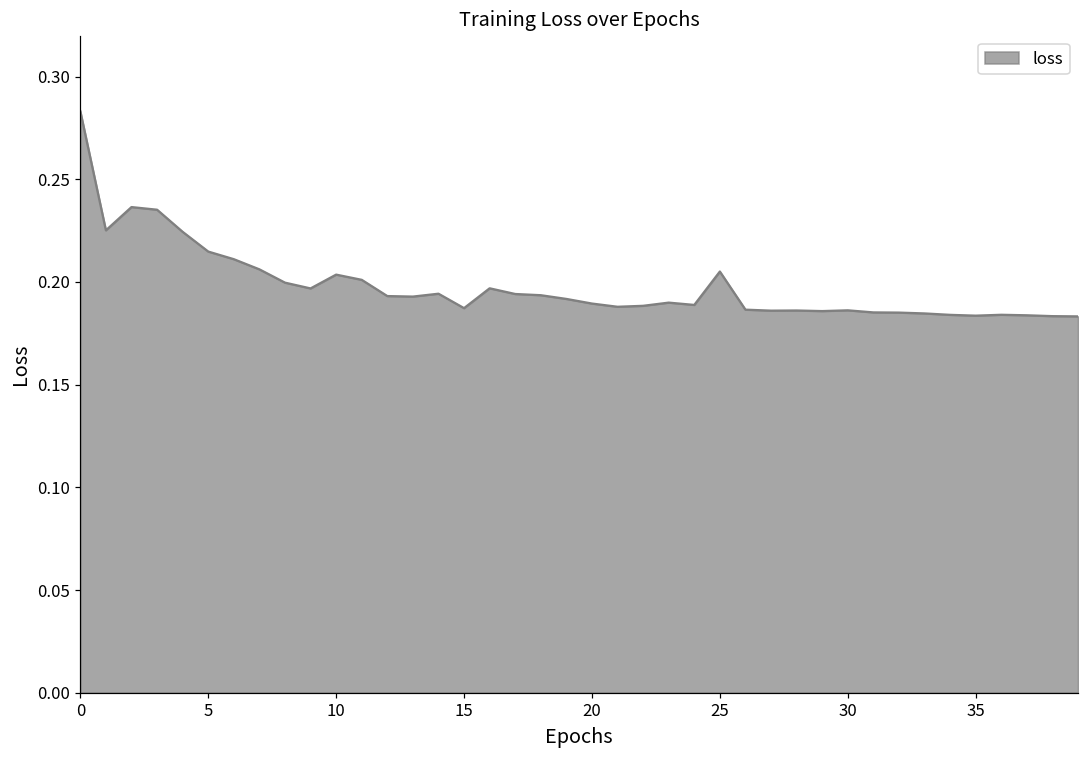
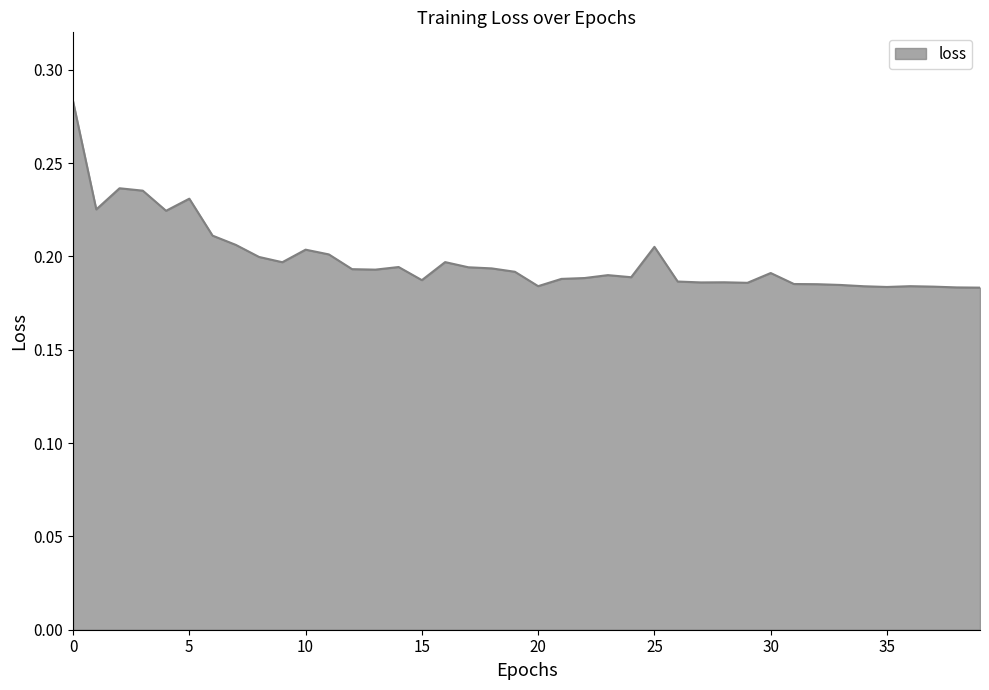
5: 0.215 -> 0.231
20: 0.189 -> 0.184
30: 0.186 -> 0.191
